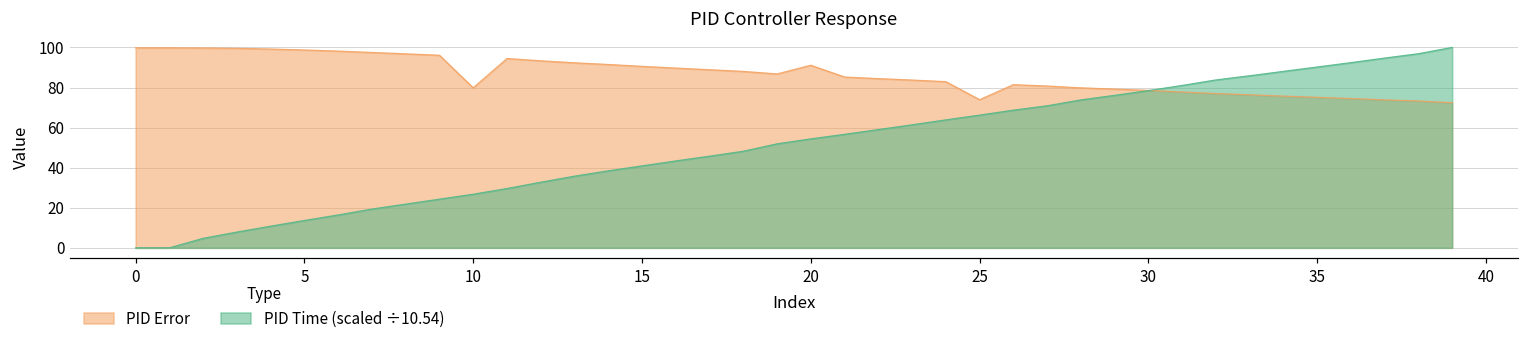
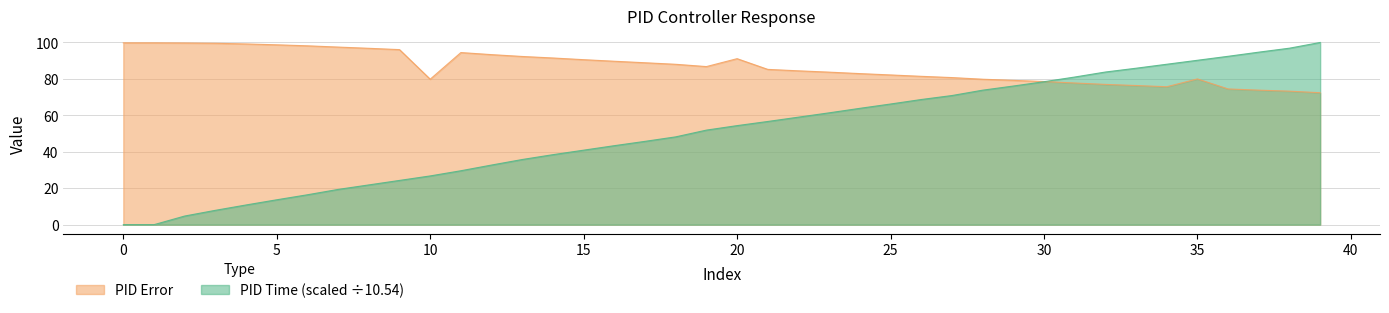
PID Error, 25: 74 -> 82
PID Error, 35: 75 -> 80
